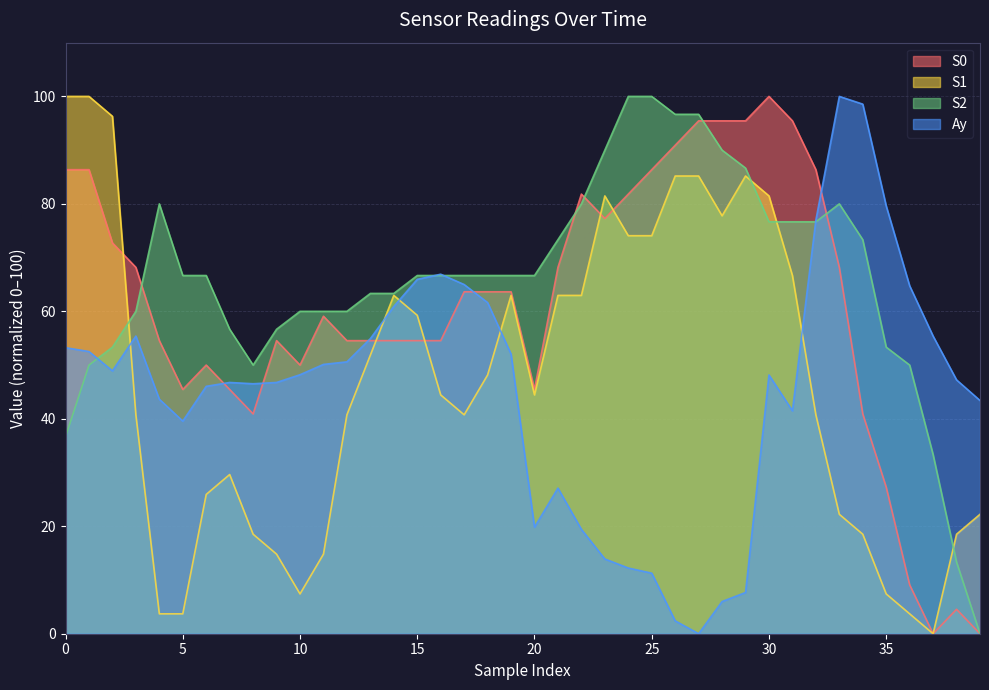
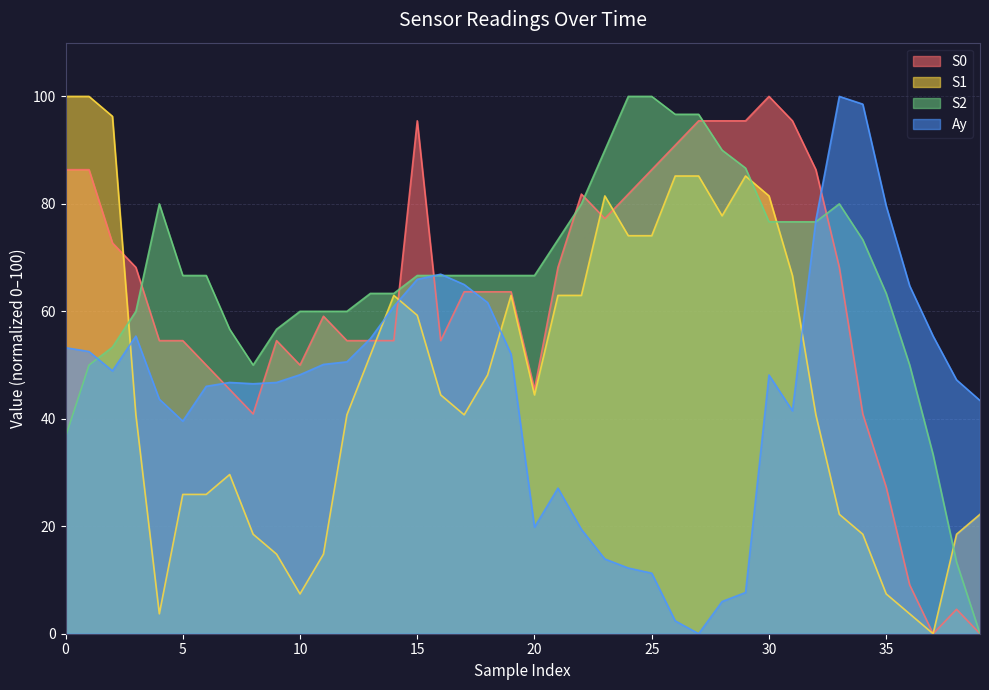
S0, 5: 45 -> 55
S1, 5: 4 -> 26
S0, 15: 55 -> 95
S2, 35: 53 -> 63
